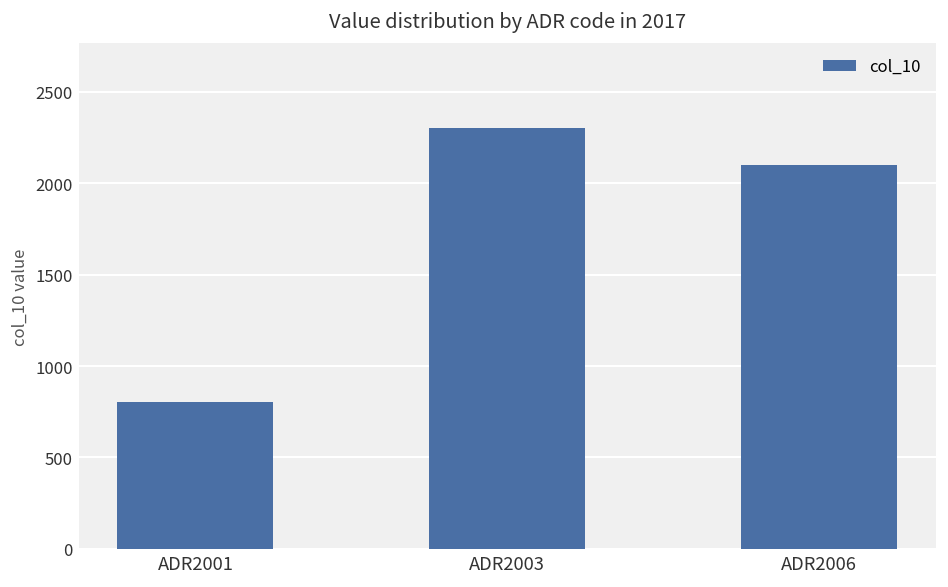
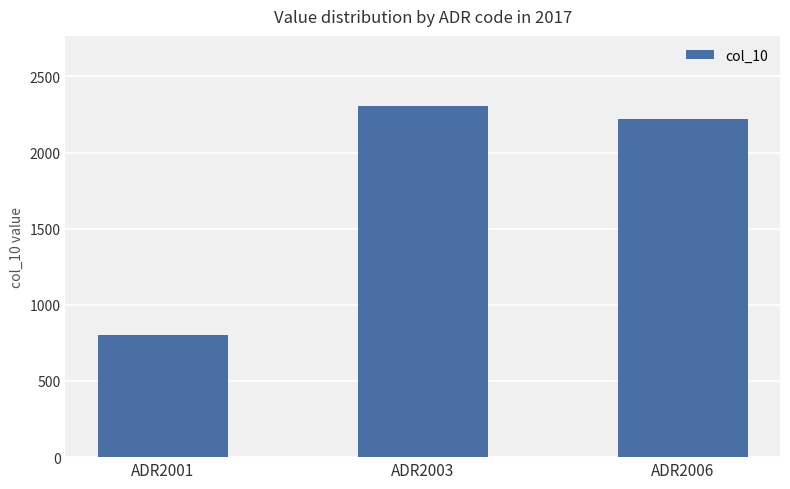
ADR2006: 2100 -> 2220
